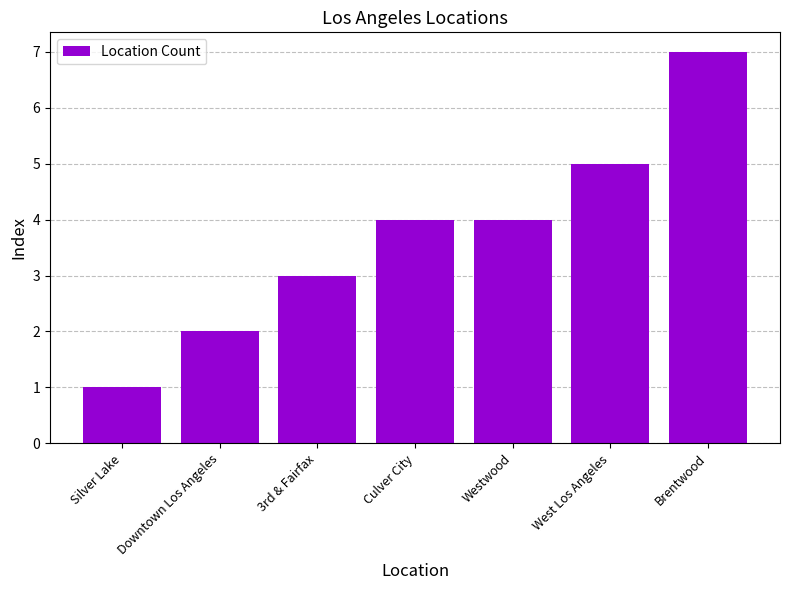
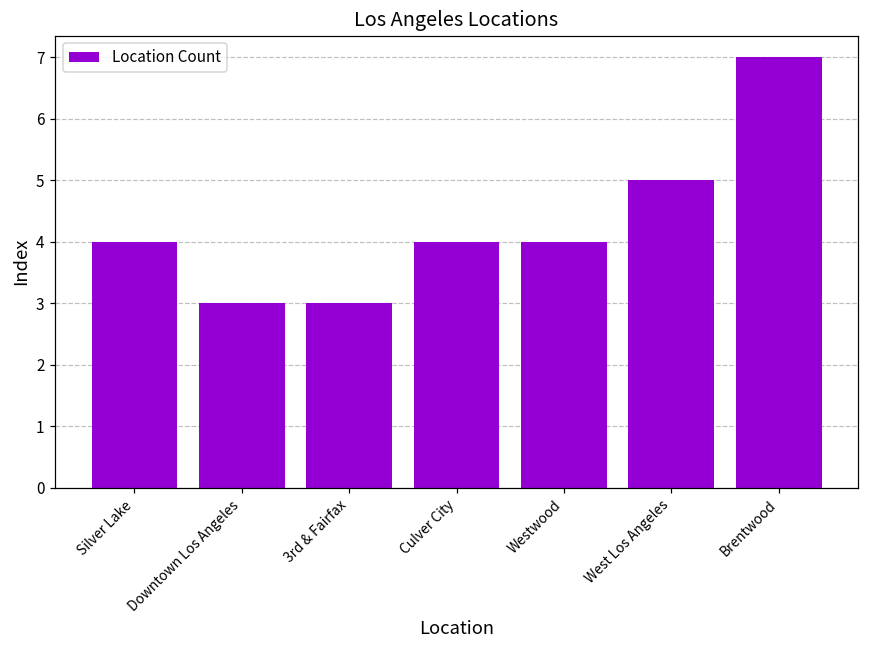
Silver Lake: 1 -> 4
Downtown Los Angeles: 2 -> 3
